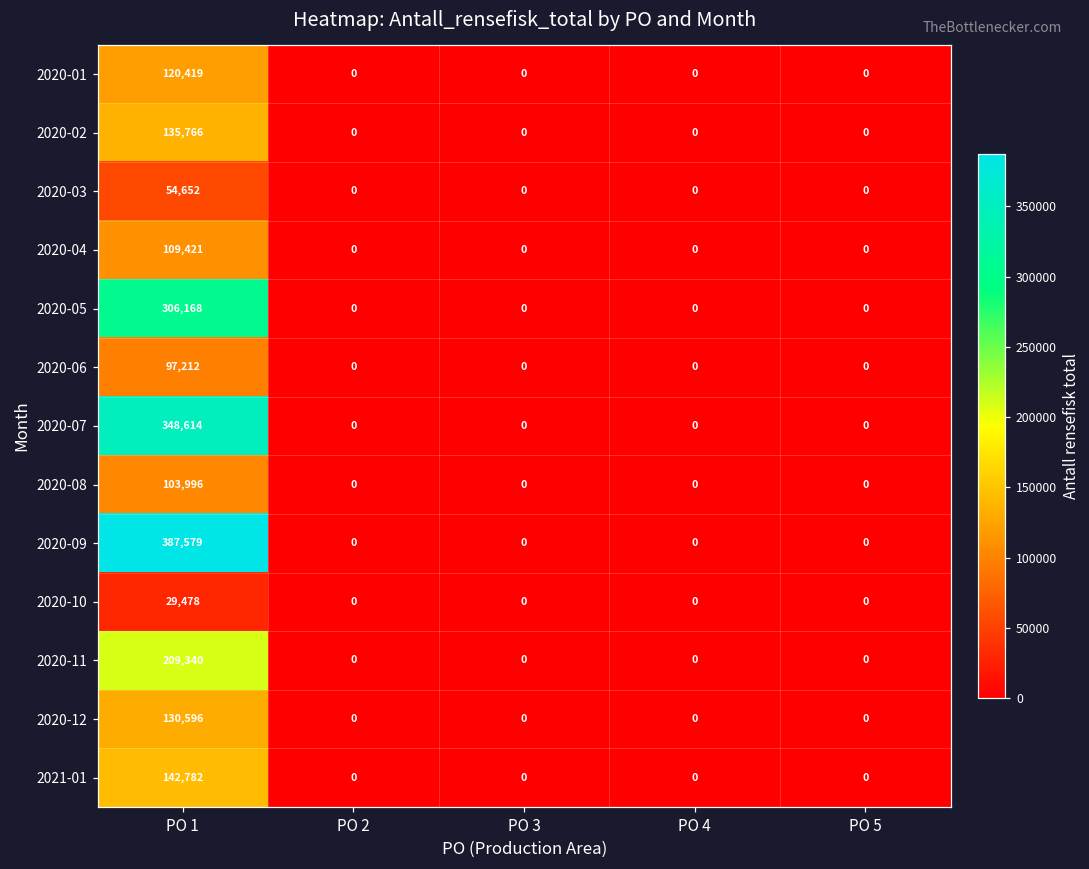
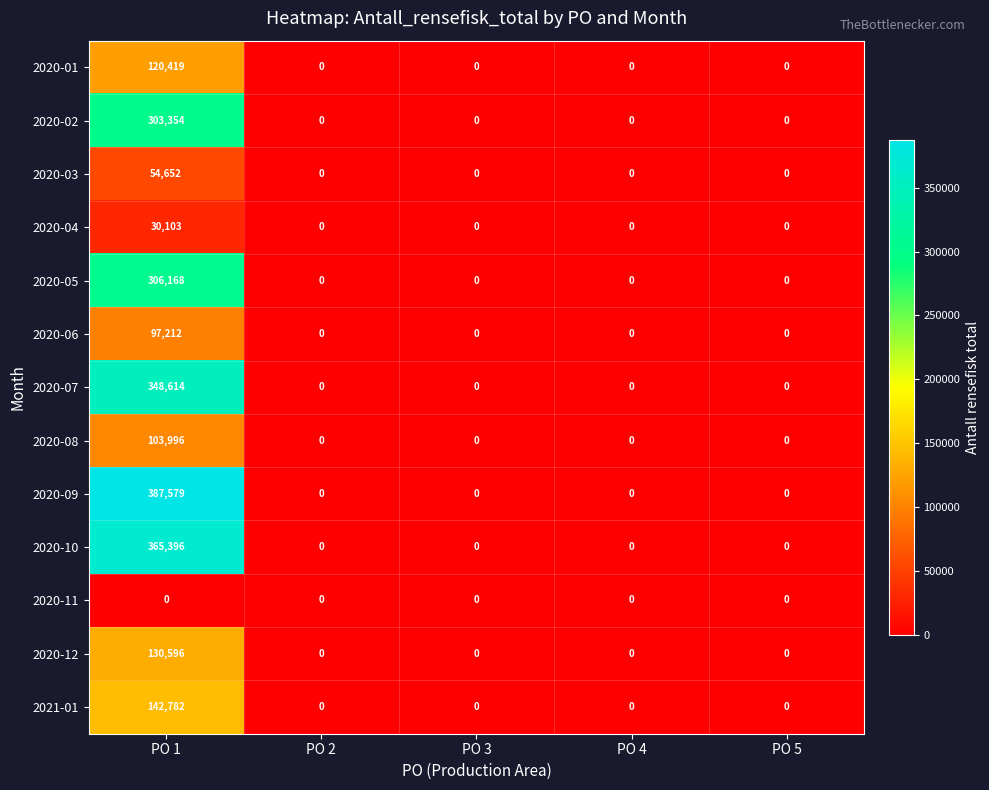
2020-02, PO 1: 135,766 -> 303,354
2020-04, PO 1: 109,421 -> 30,103
2020-10, PO 1: 29,478 -> 365,396
2020-11, PO 1: 209,340 -> 0
